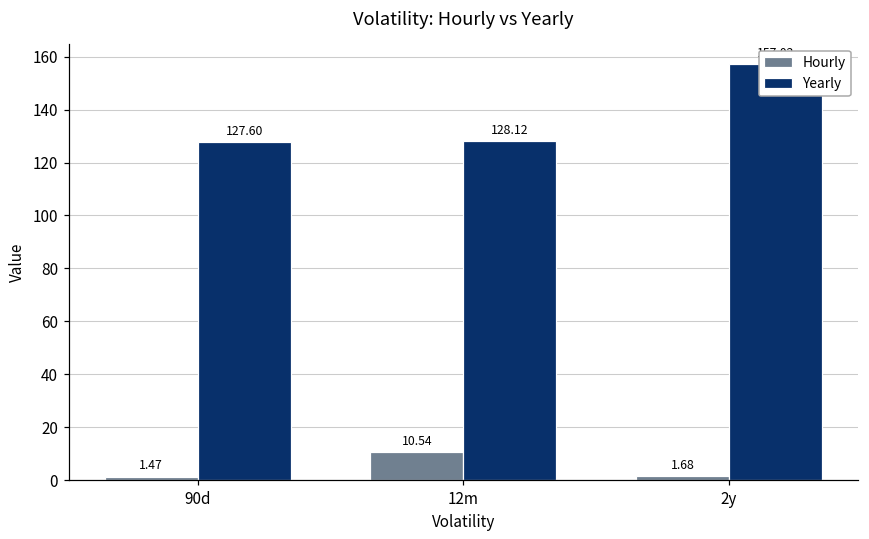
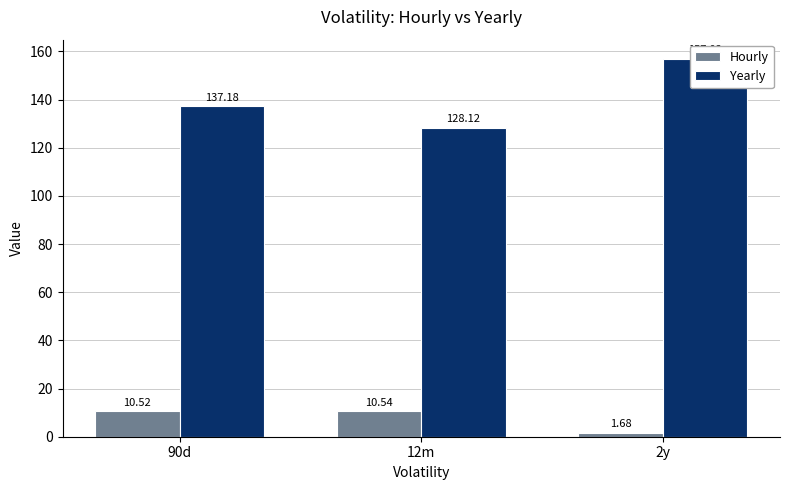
Hourly, 90d: 1.47 -> 10.52
Yearly, 90d: 127.60 -> 137.18
